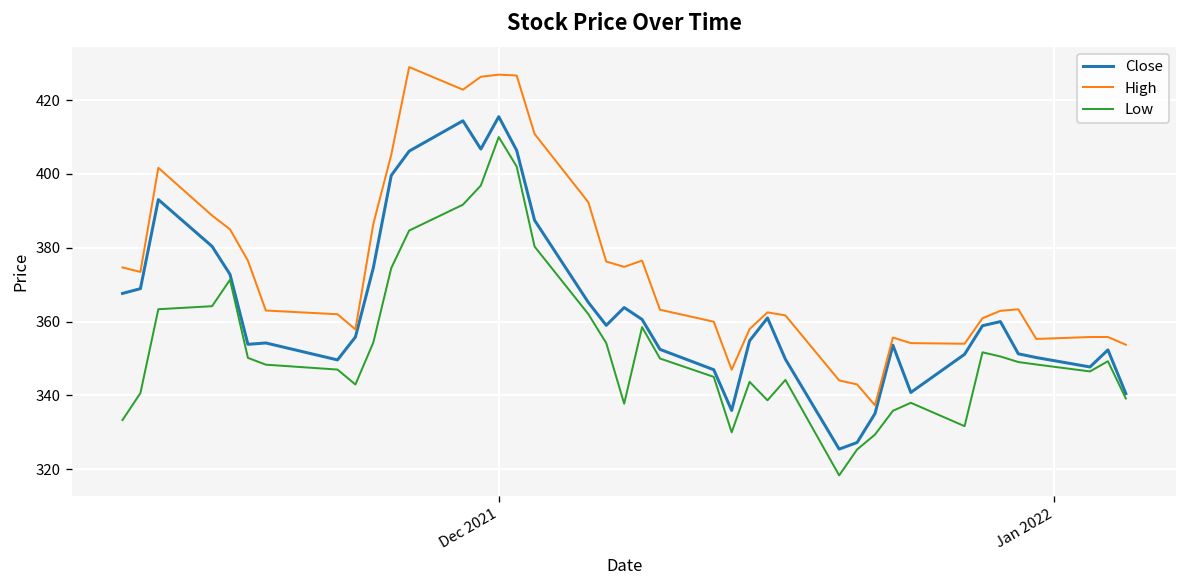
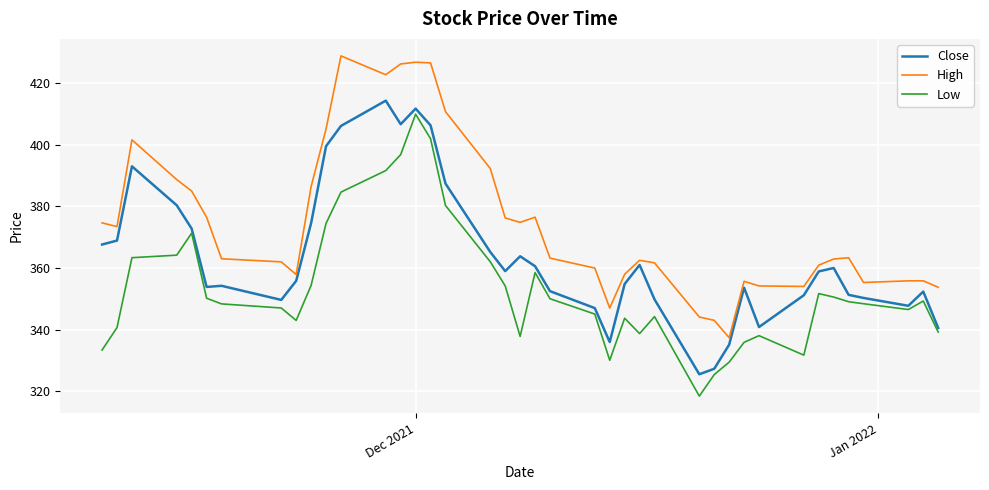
Close, Dec 2021: 416 -> 412
